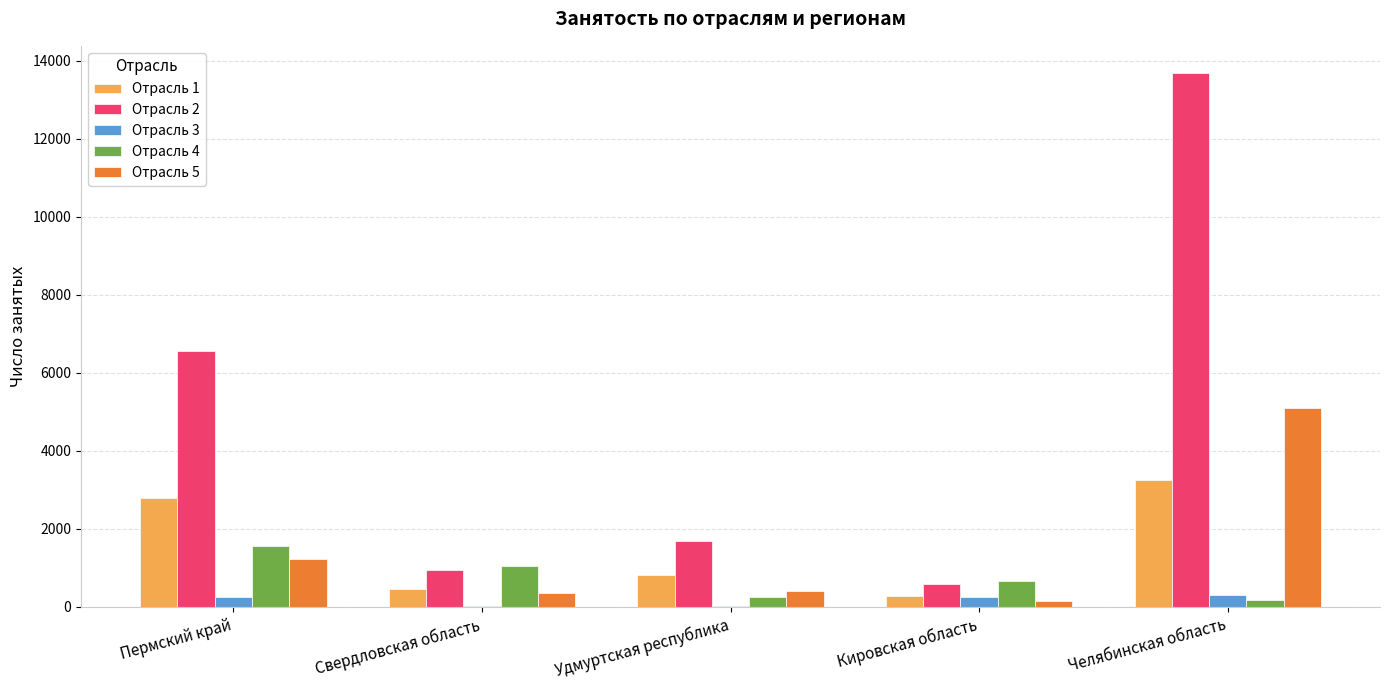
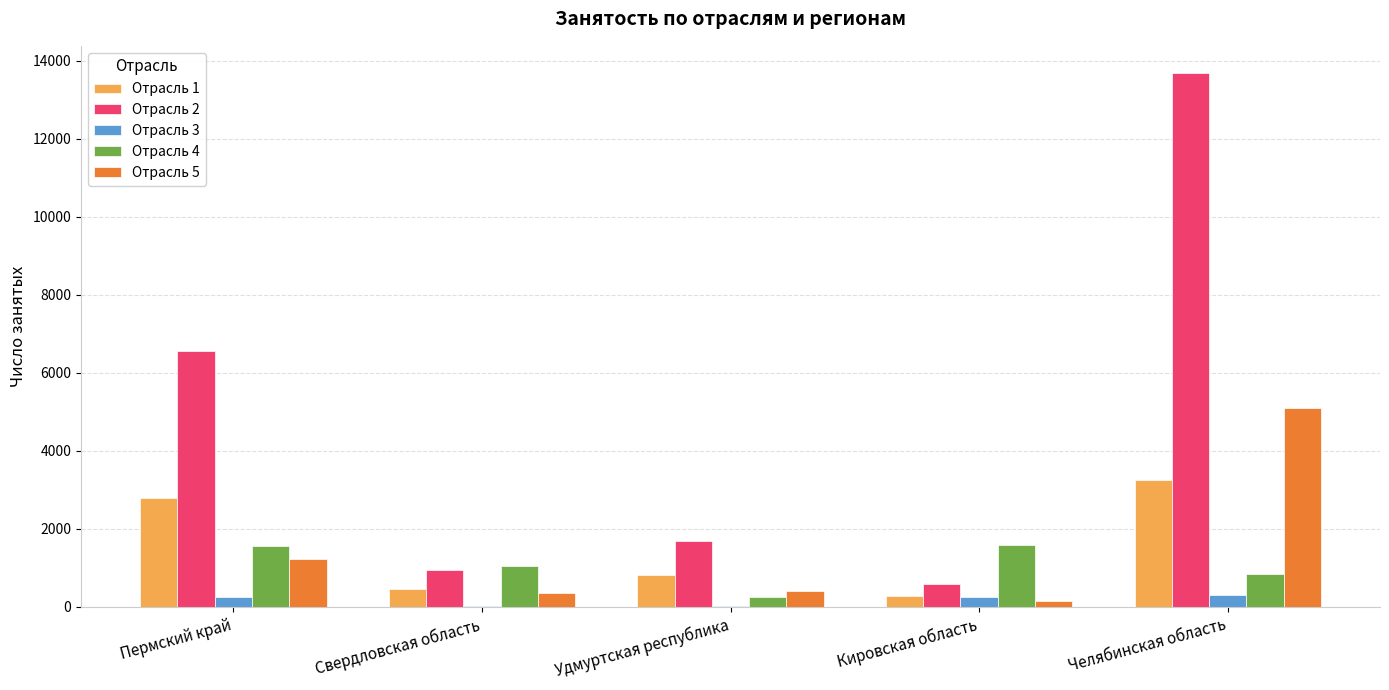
Отрасль 4, Кировская область: 700 -> 1600
Отрасль 4, Челябинская область: 200 -> 800
